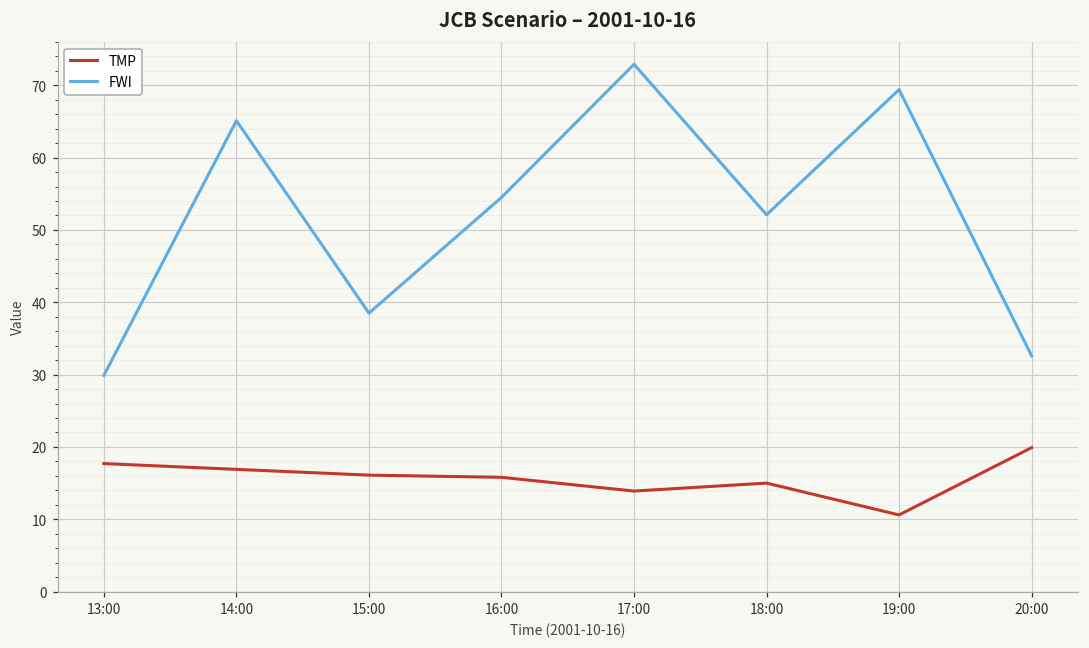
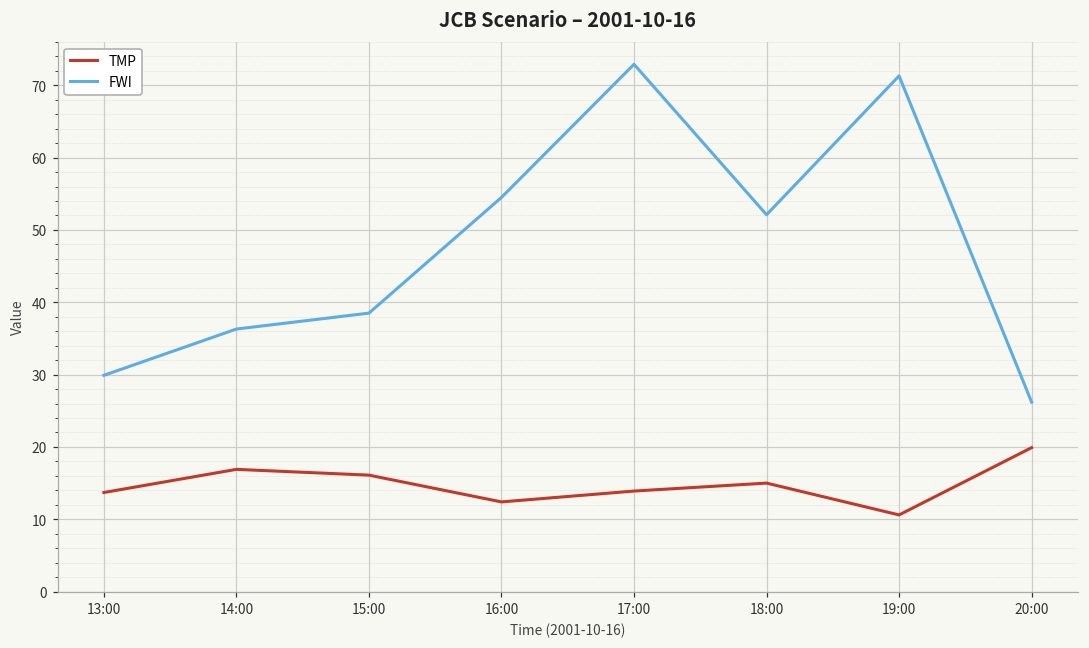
TMP, 13:00: 18 -> 14
FWI, 14:00: 65 -> 36
TMP, 16:00: 16 -> 12
FWI, 19:00: 69 -> 71
FWI, 20:00: 33 -> 26
